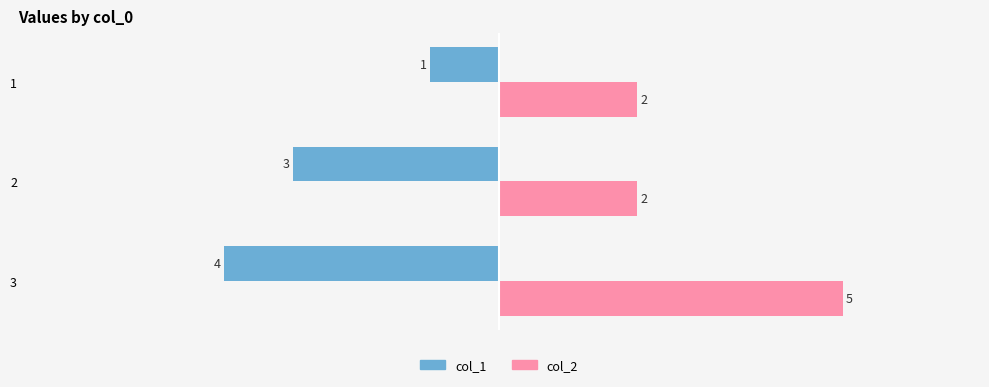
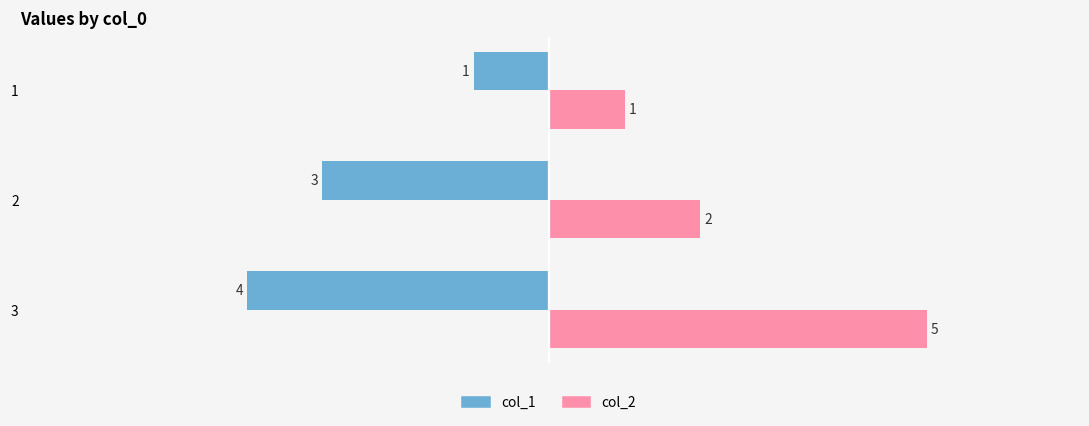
col_2, 1: 2 -> 1
